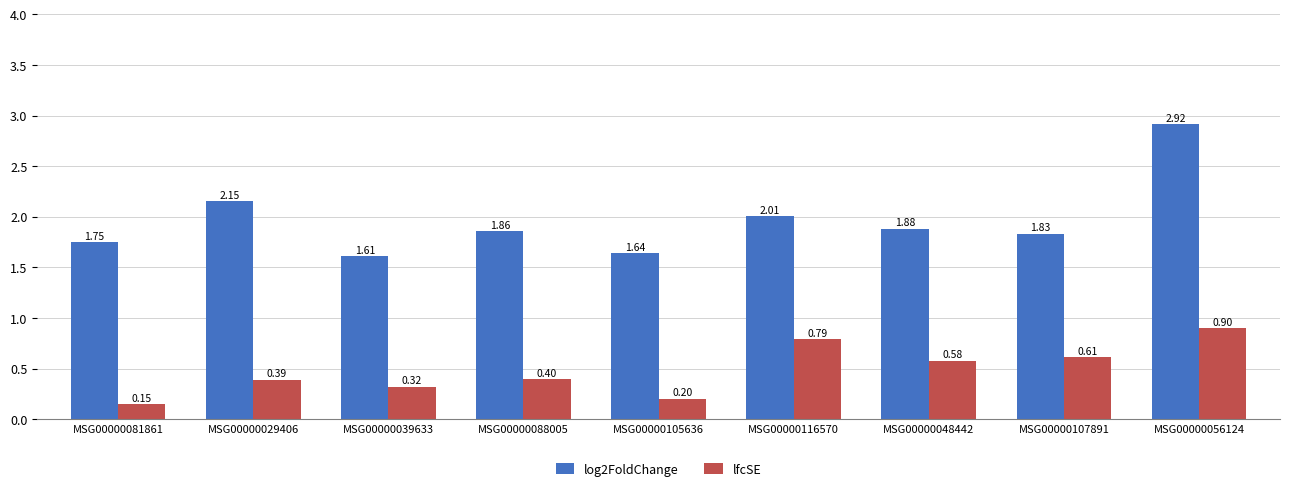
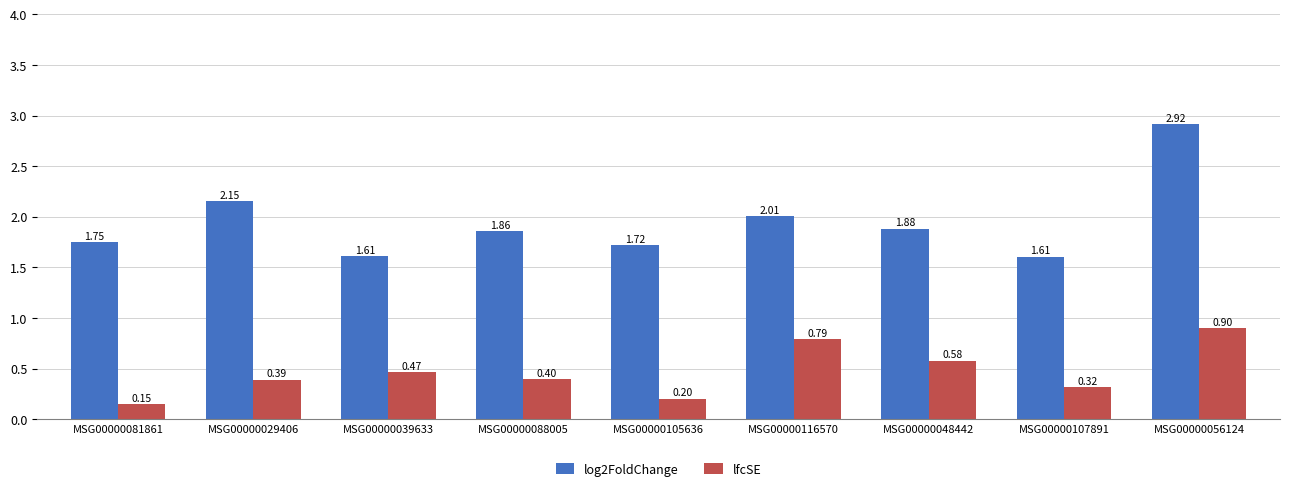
lfcSE, MSG00000039633: 0.32 -> 0.47
log2FoldChange, MSG00000105636: 1.64 -> 1.72
log2FoldChange, MSG00000107891: 1.83 -> 1.61
lfcSE, MSG00000107891: 0.61 -> 0.32
